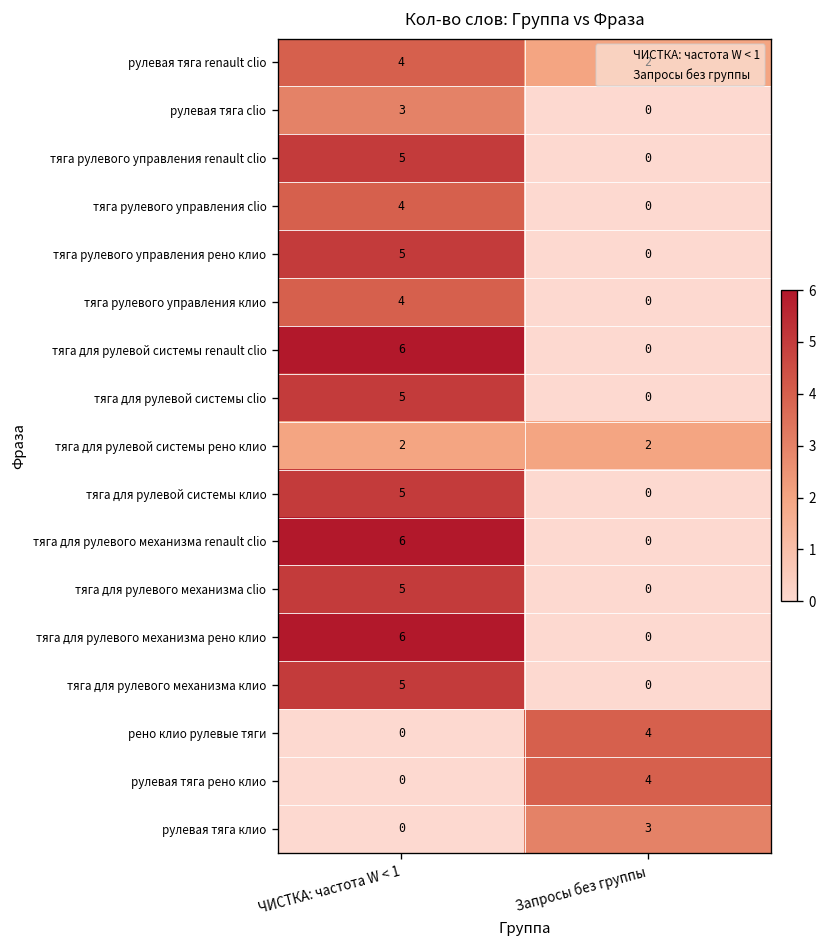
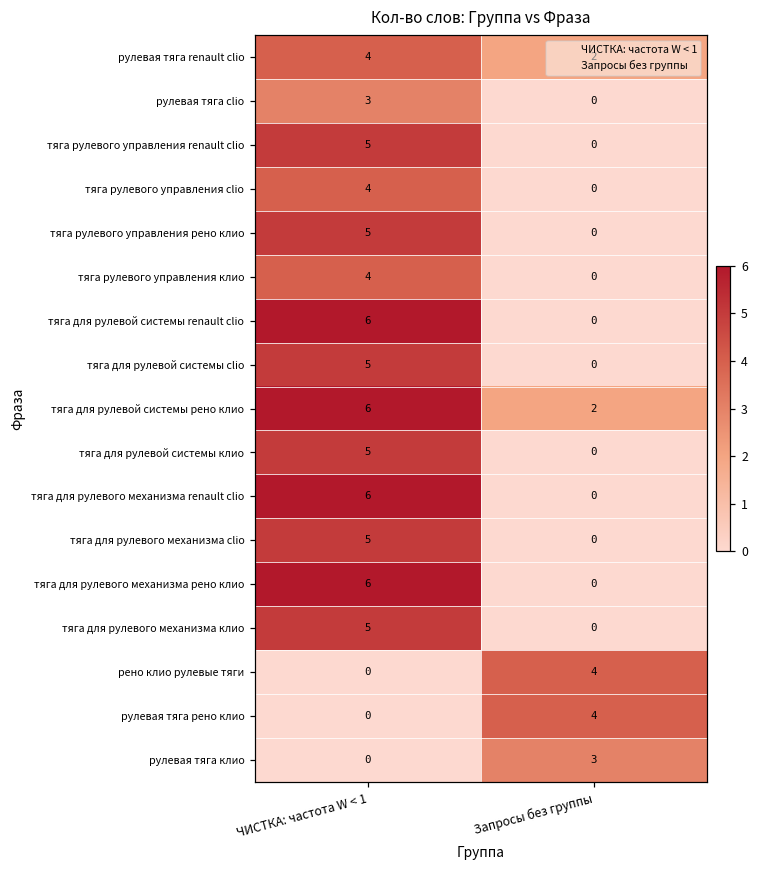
тяга для рулевой системы рено клио, ЧИСТКА: частота W < 1: 2 -> 6
